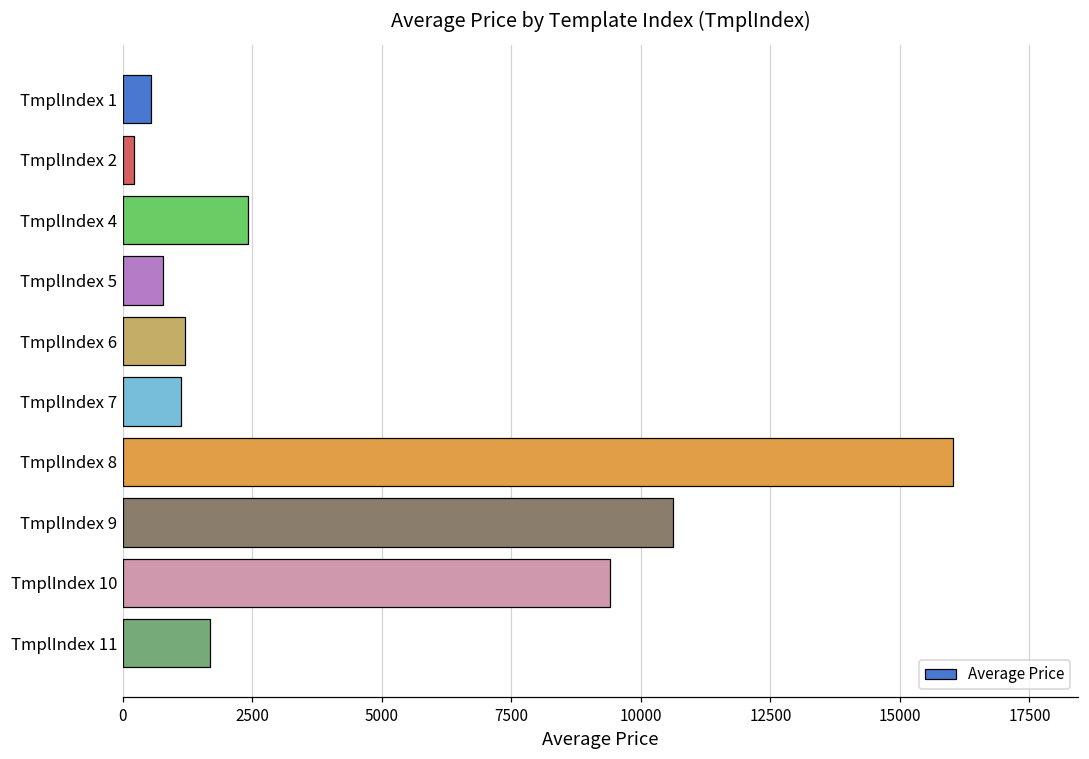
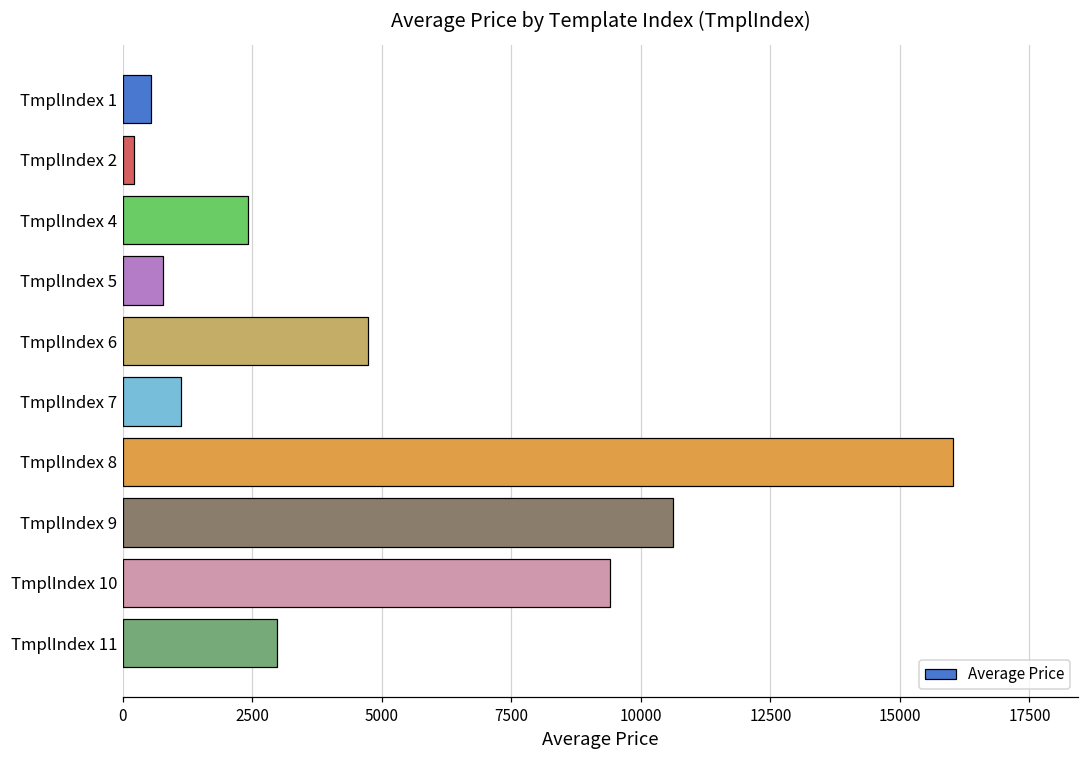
TmplIndex 6: 1200 -> 4700
TmplIndex 11: 1700 -> 3000
